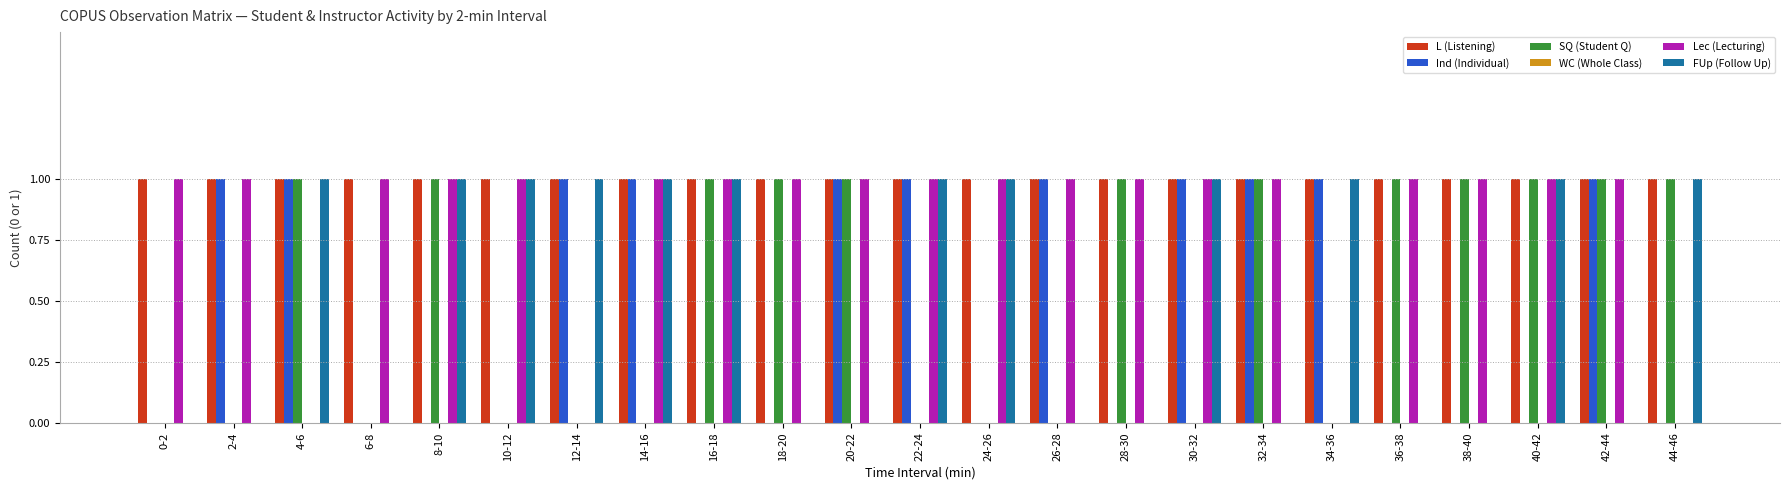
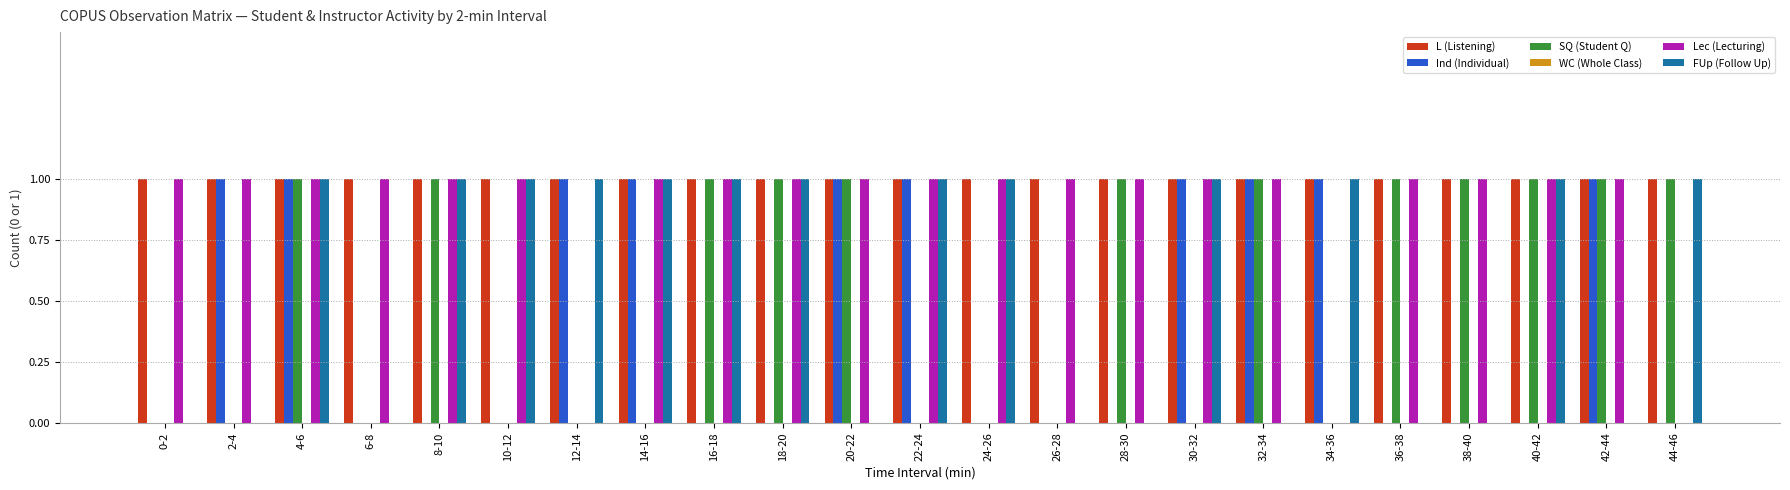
Lec (Lecturing), 4-6: 0 -> 1
FUp (Follow Up), 18-20: 0 -> 1
Ind (Individual), 26-28: 1 -> 0
